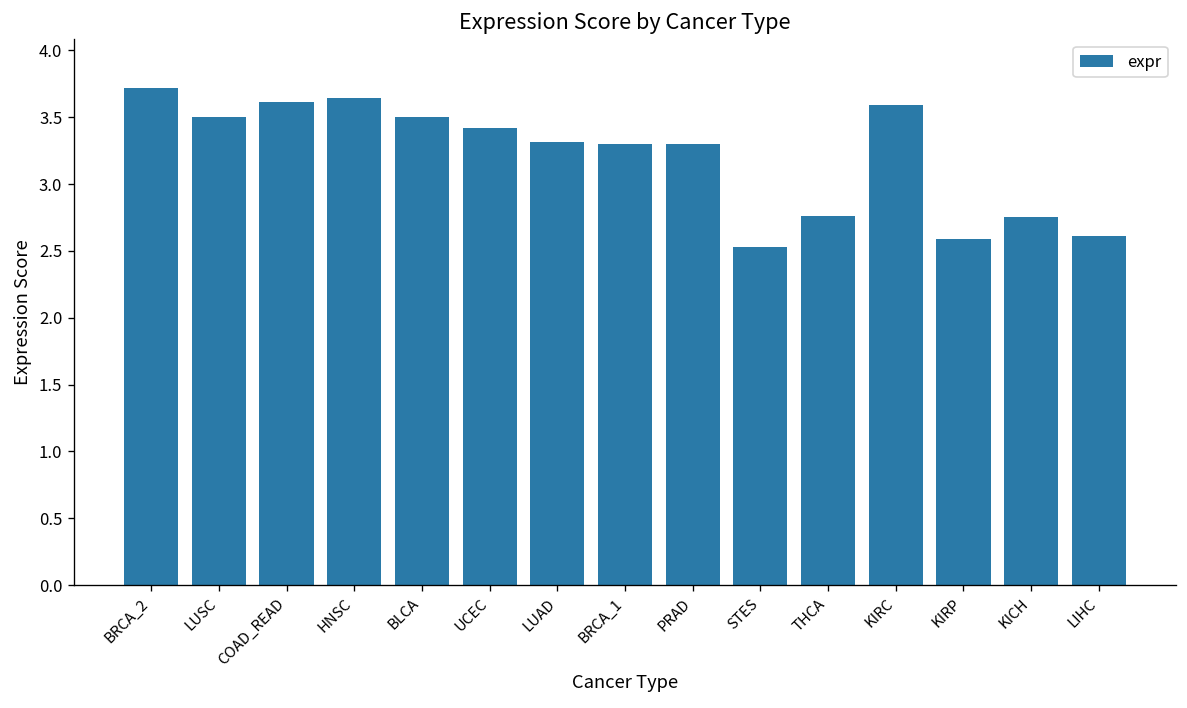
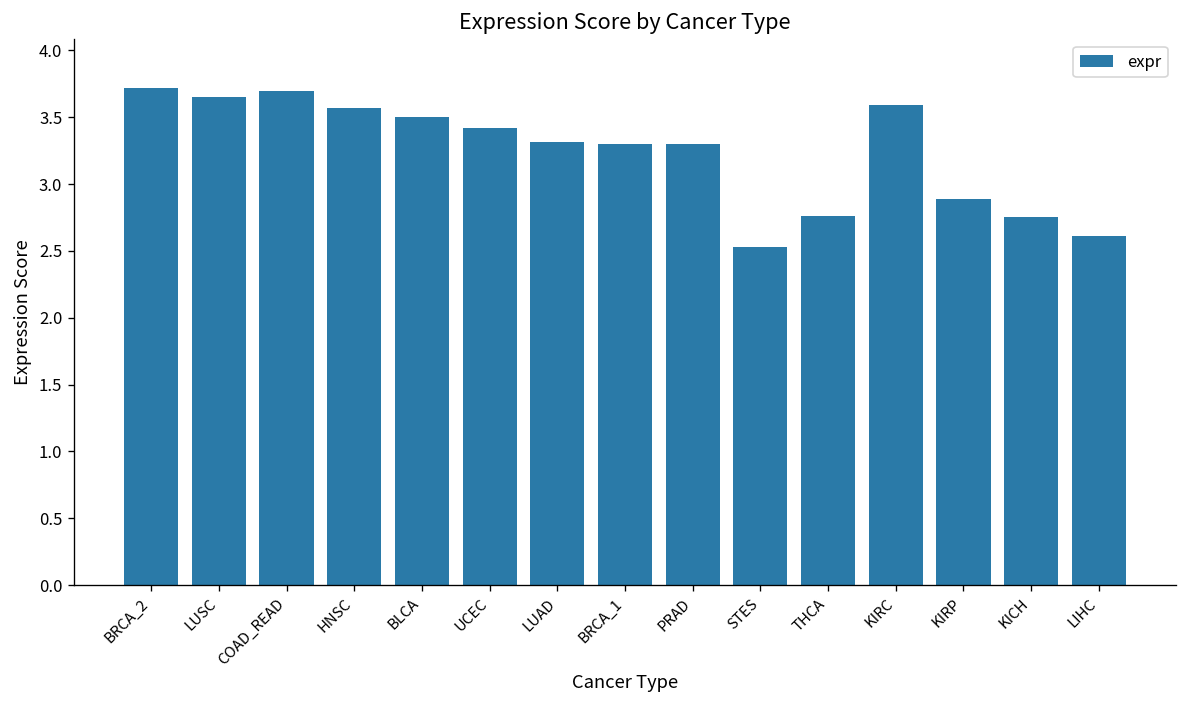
LUSC: 3.50 -> 3.65
COAD_READ: 3.61 -> 3.69
HNSC: 3.64 -> 3.57
KIRP: 2.59 -> 2.89
